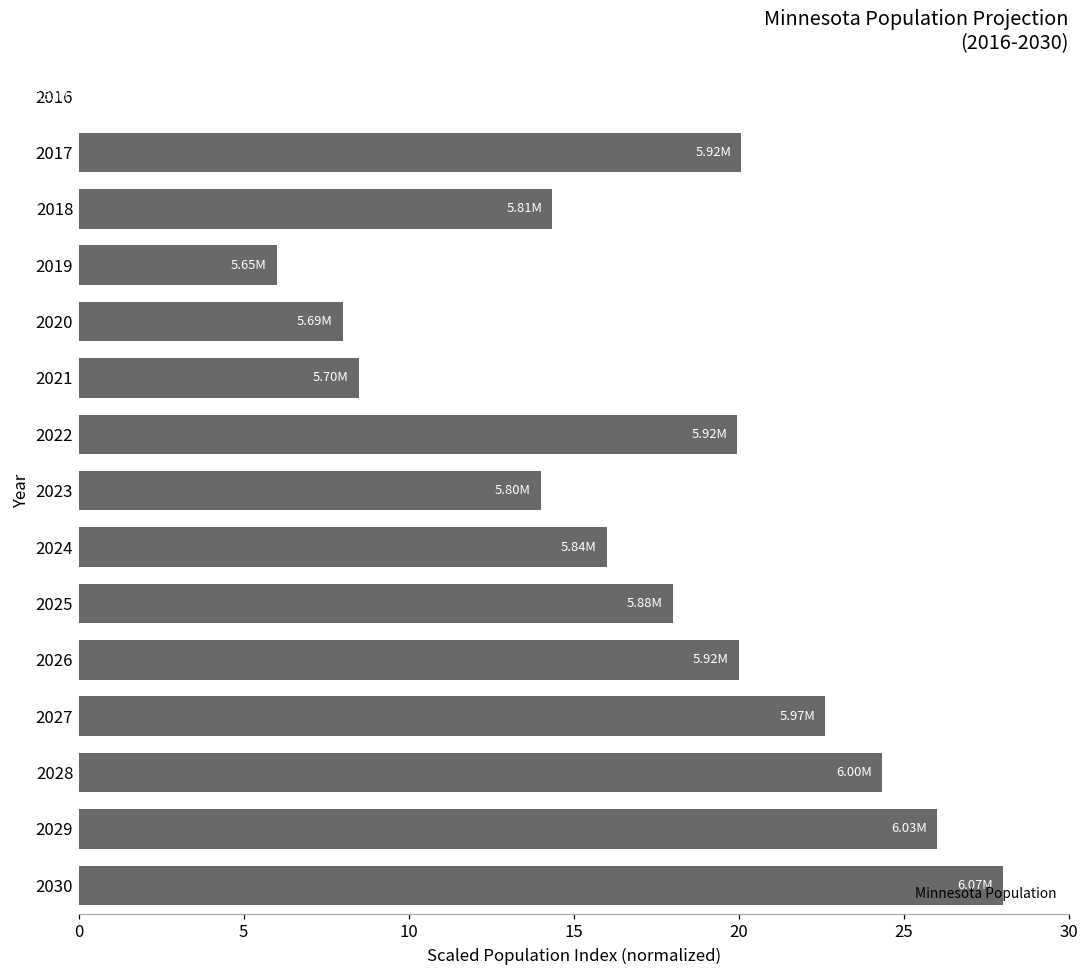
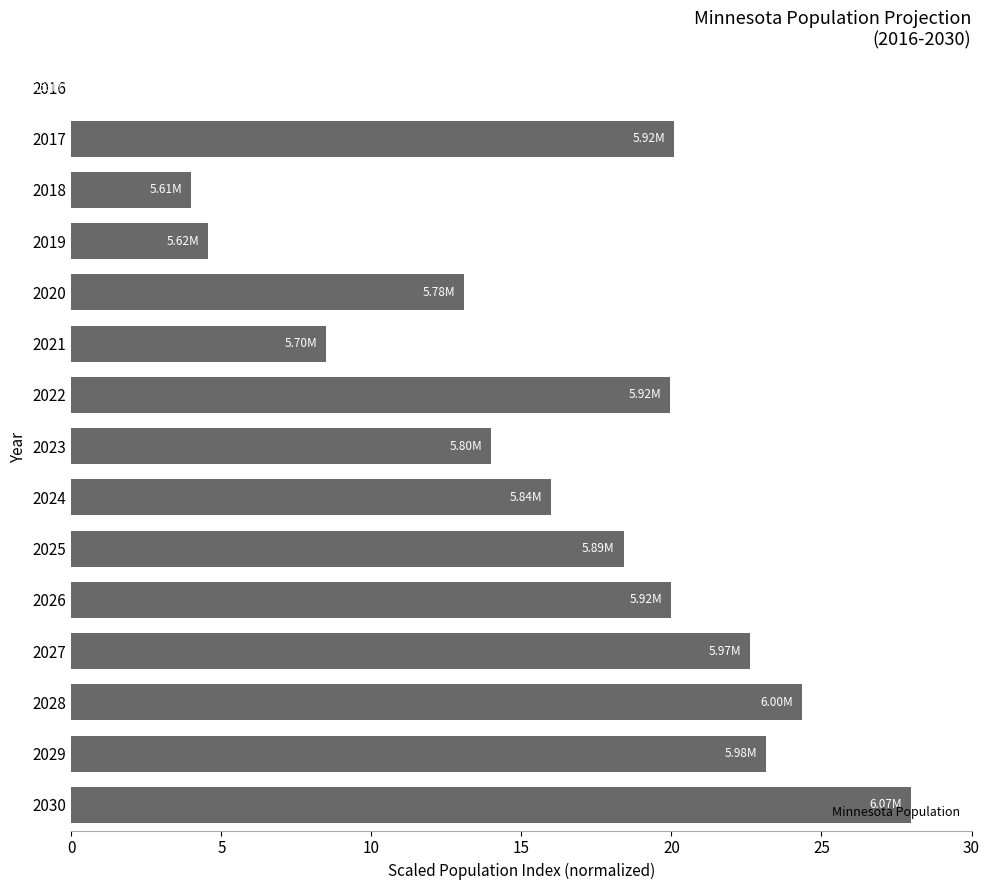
2018: 5.81M -> 5.61M
2019: 5.65M -> 5.62M
2020: 5.69M -> 5.78M
2025: 5.88M -> 5.89M
2029: 6.03M -> 5.98M
